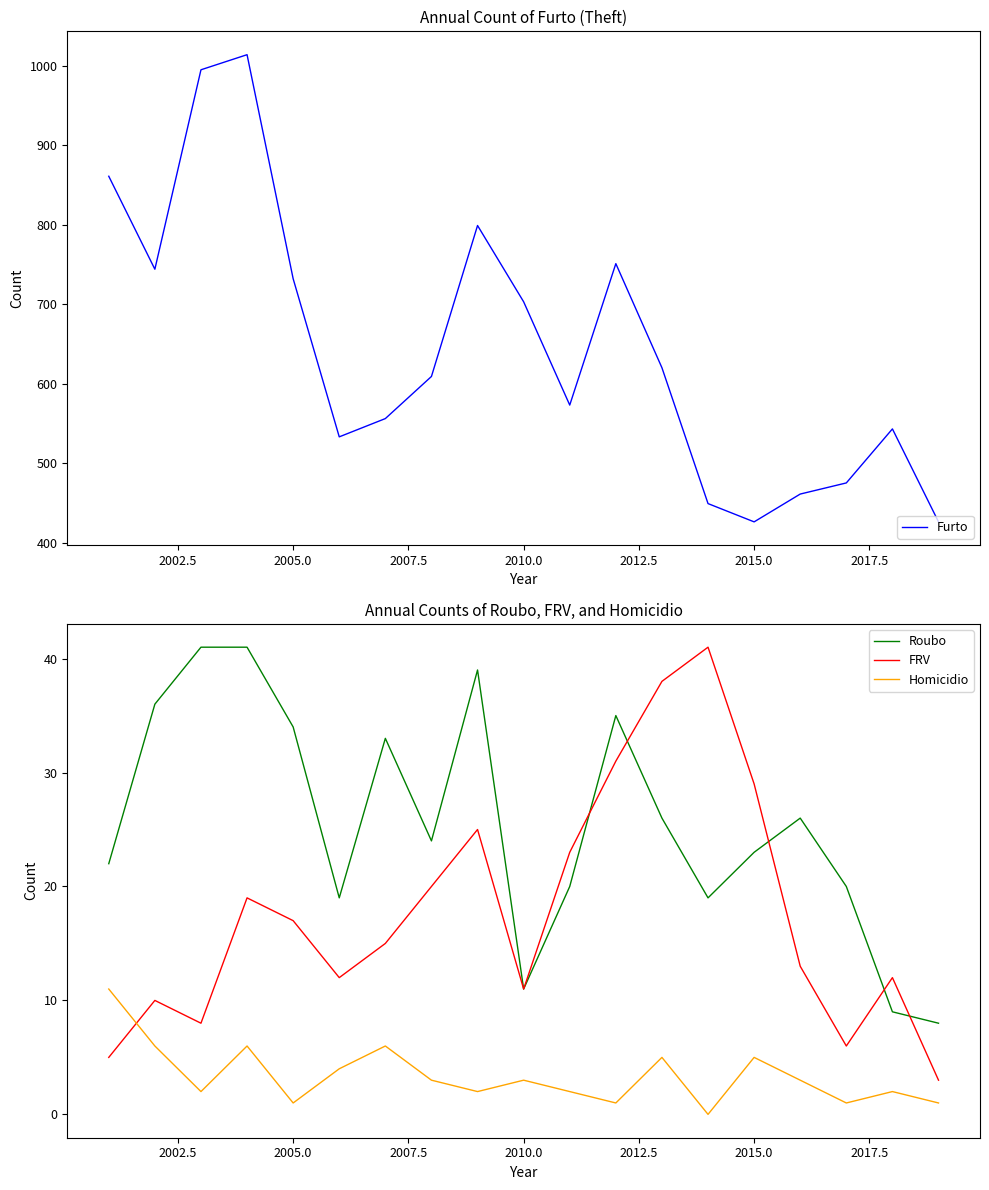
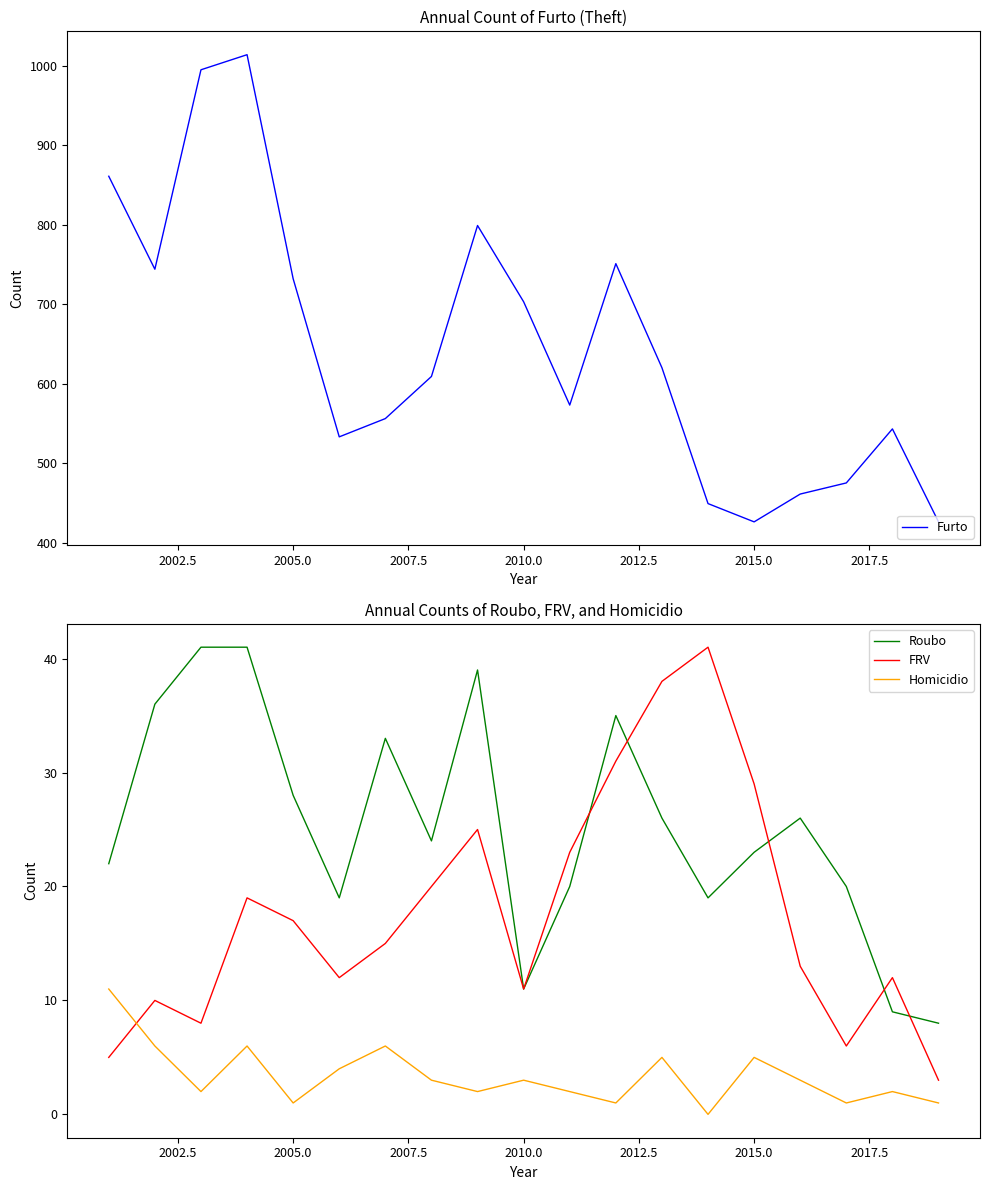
Annual Counts of Roubo, FRV, and Homicidio, Roubo, 2005.0: 34 -> 28
